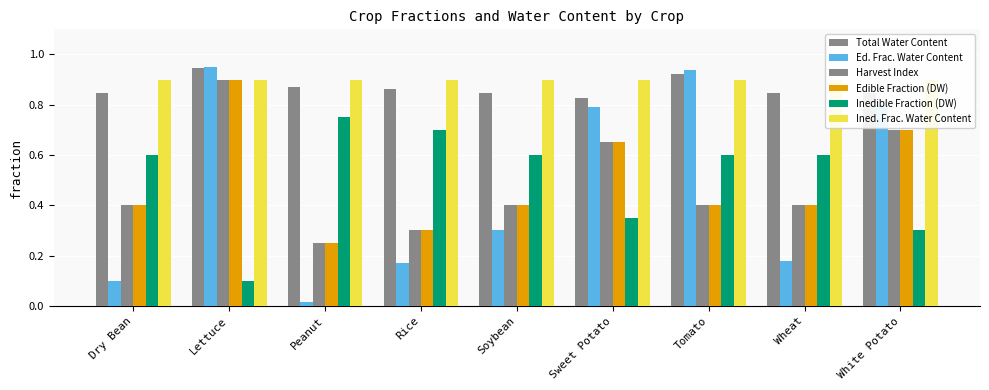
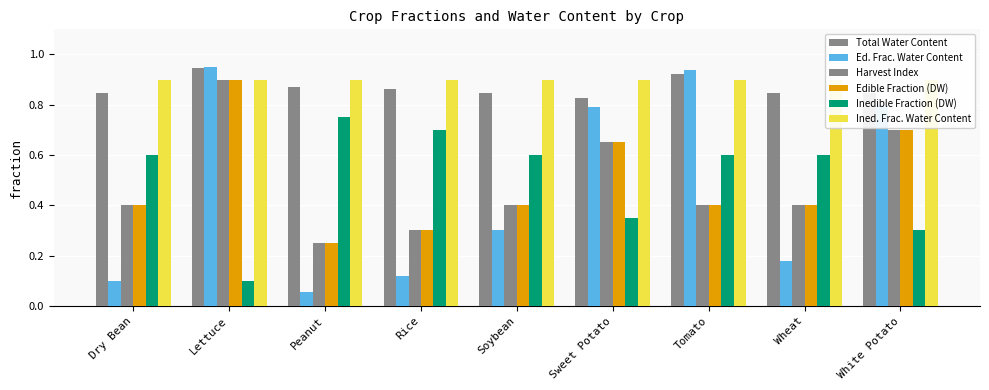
Ed. Frac. Water Content, Peanut: 0.02 -> 0.06
Ed. Frac. Water Content, Rice: 0.17 -> 0.12
